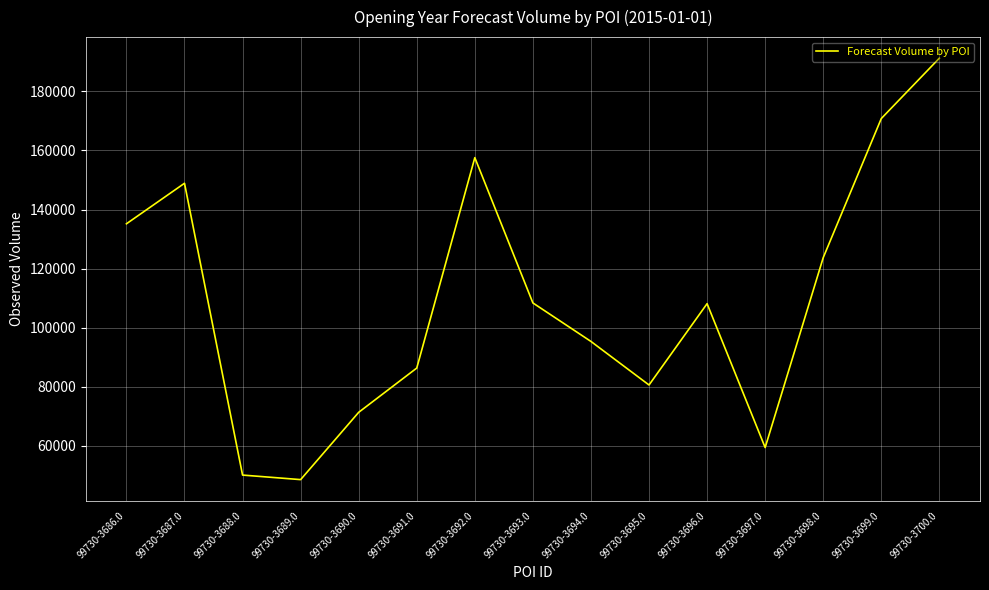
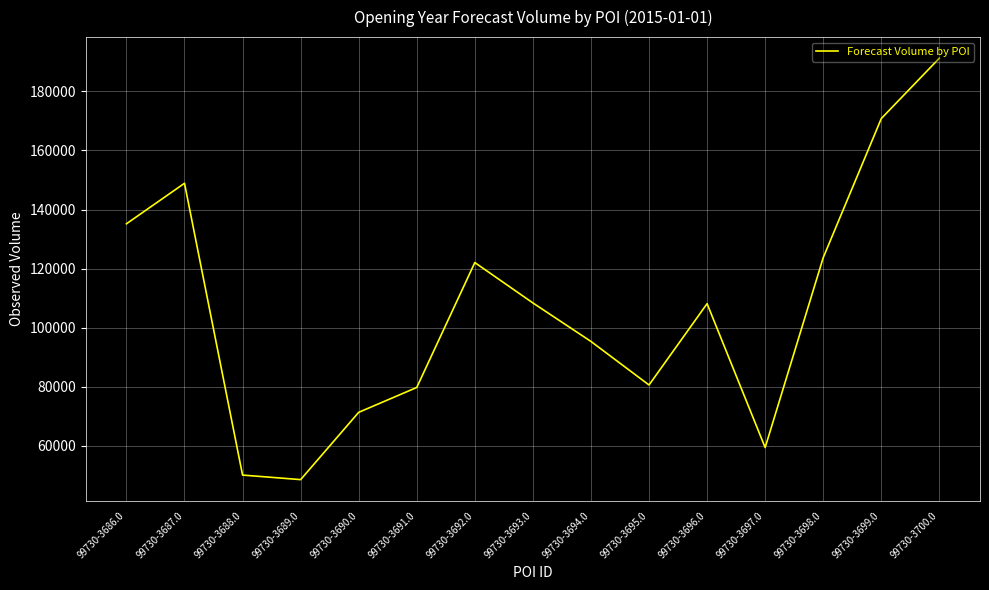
99730-3691.0: 86000 -> 80000
99730-3692.0: 158000 -> 122000
